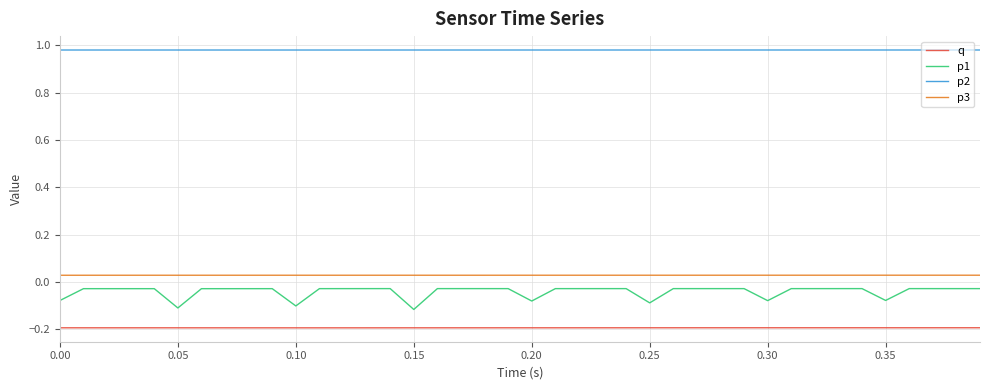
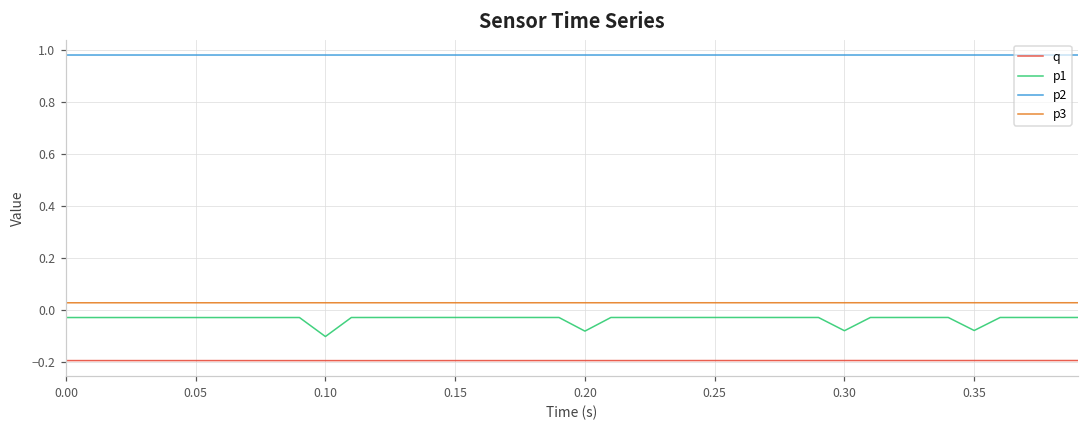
p1, 0.00: -0.08 -> -0.03
p1, 0.05: -0.11 -> -0.03
p1, 0.15: -0.12 -> -0.03
p1, 0.25: -0.09 -> -0.03
